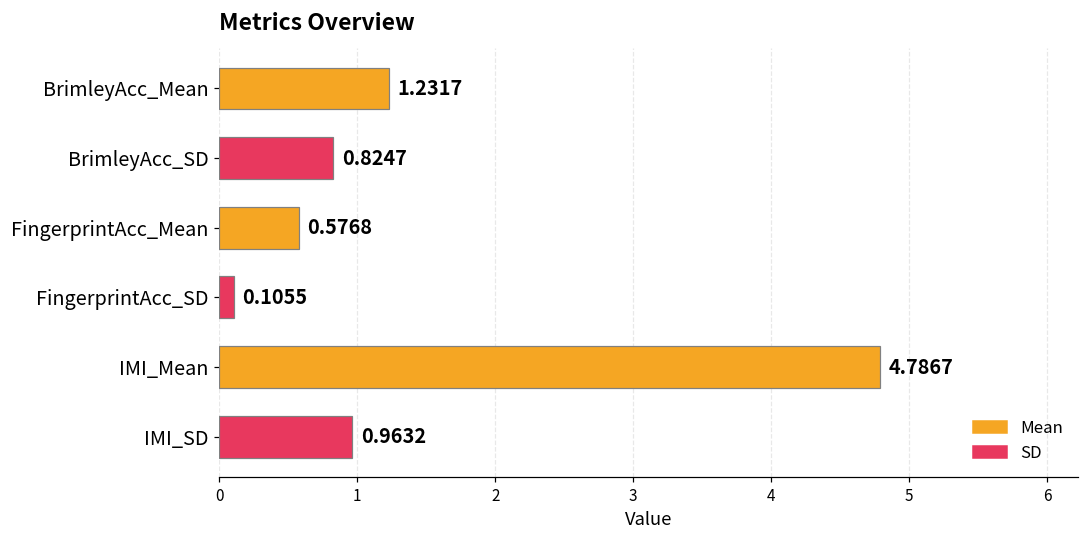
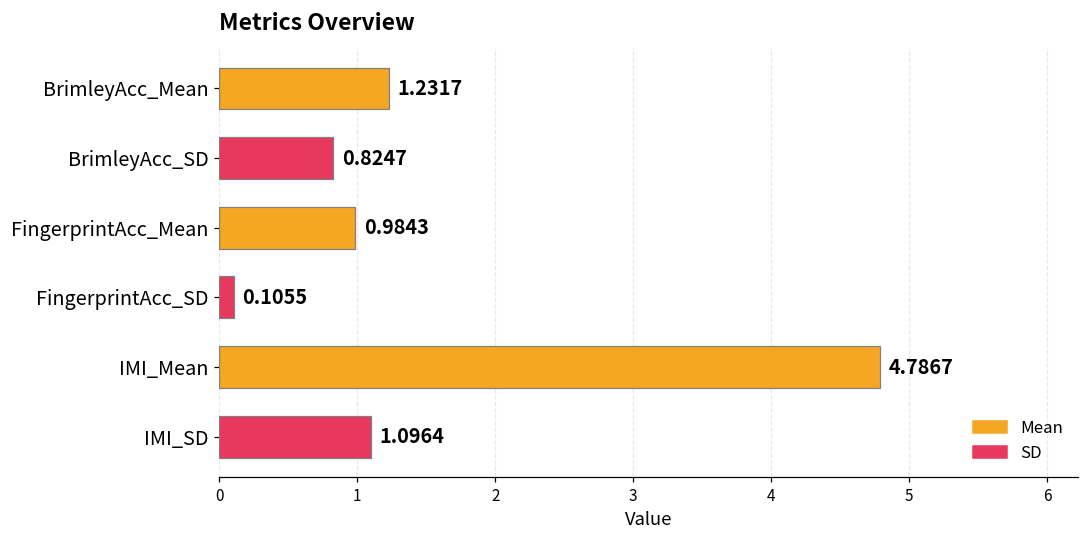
FingerprintAcc_Mean: 0.5768 -> 0.9843
IMI_SD: 0.9632 -> 1.0964
